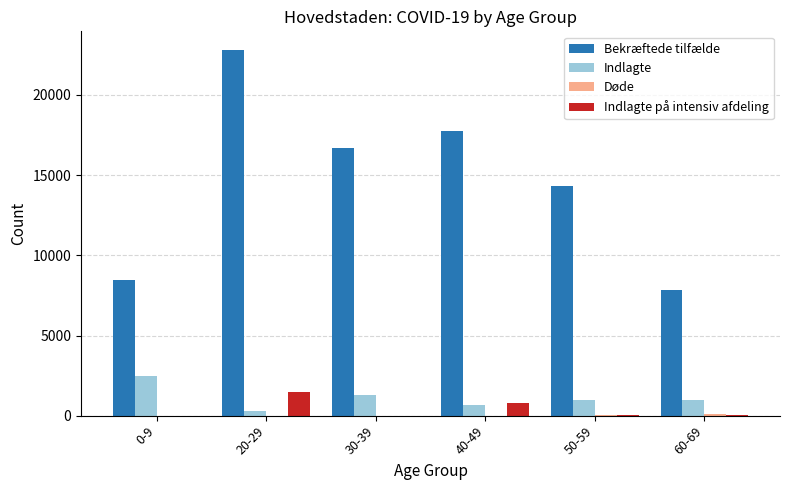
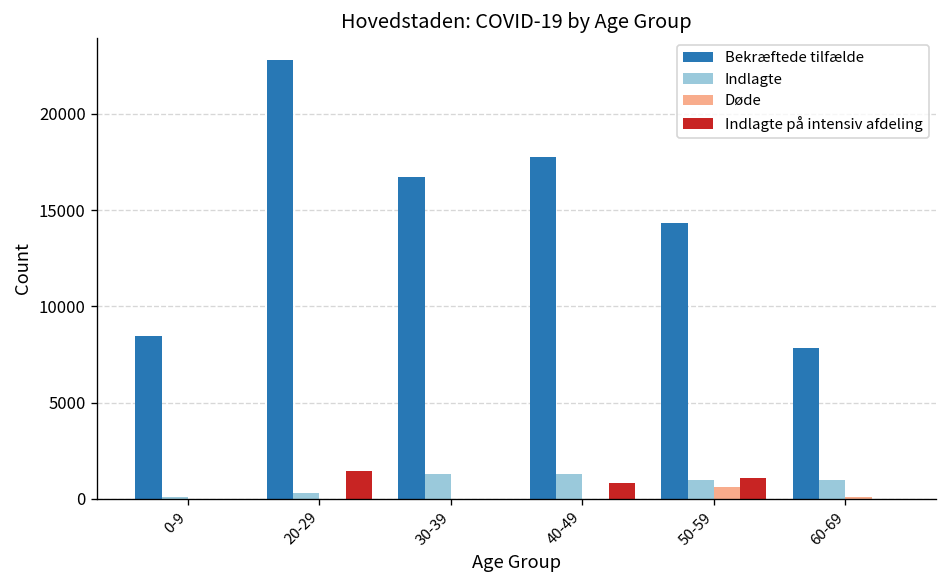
Indlagte, 0-9: 2500 -> 100
Indlagte, 40-49: 600 -> 1300
Døde, 50-59: 0 -> 600
Indlagte på intensiv afdeling, 50-59: 0 -> 1100
